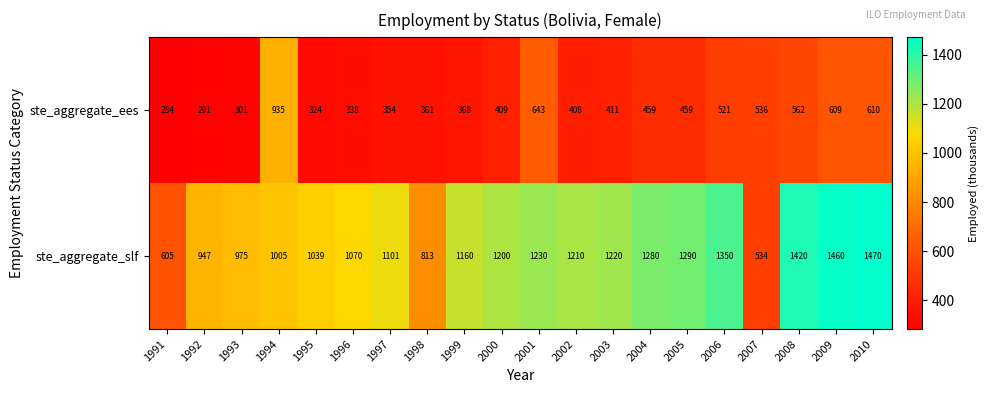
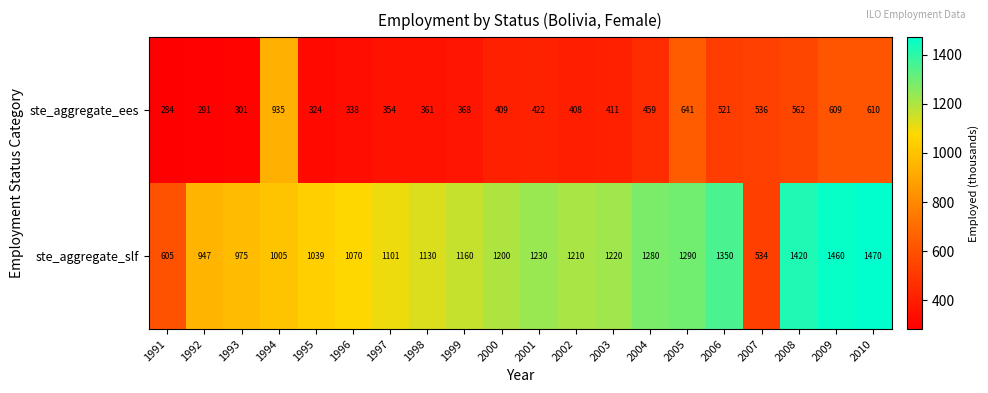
ste_aggregate_ees, 2001: 643 -> 422
ste_aggregate_ees, 2005: 459 -> 641
ste_aggregate_slf, 1998: 813 -> 1130
